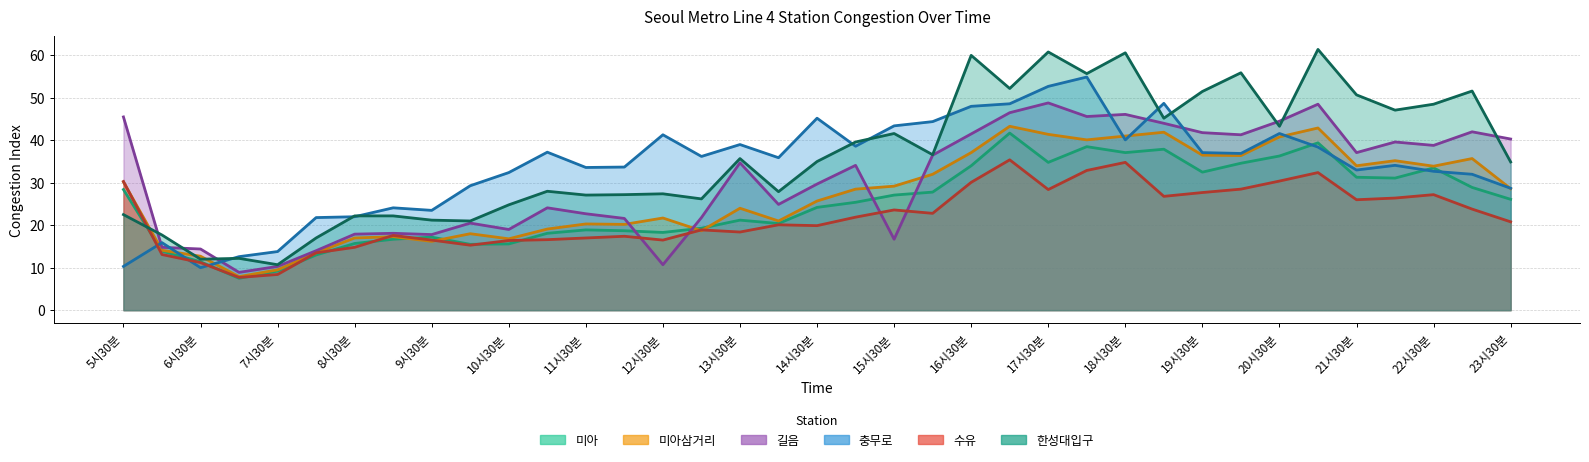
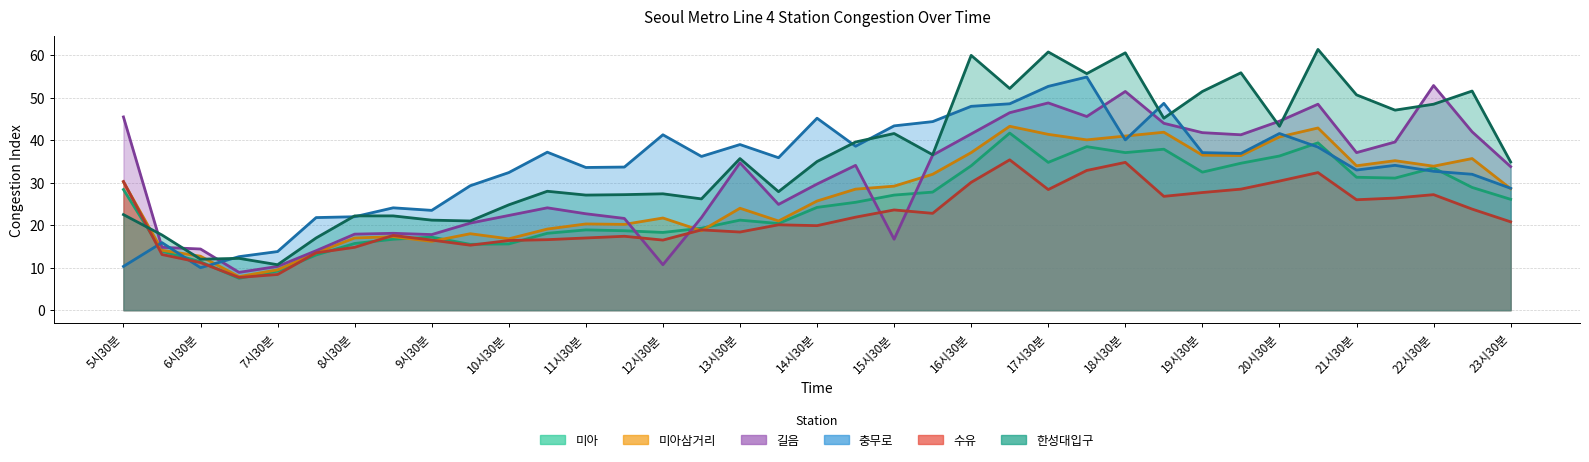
길음, 10시30분: 19 -> 22
길음, 18시30분: 46 -> 52
길음, 22시30분: 39 -> 53
길음, 23시30분: 40 -> 34
